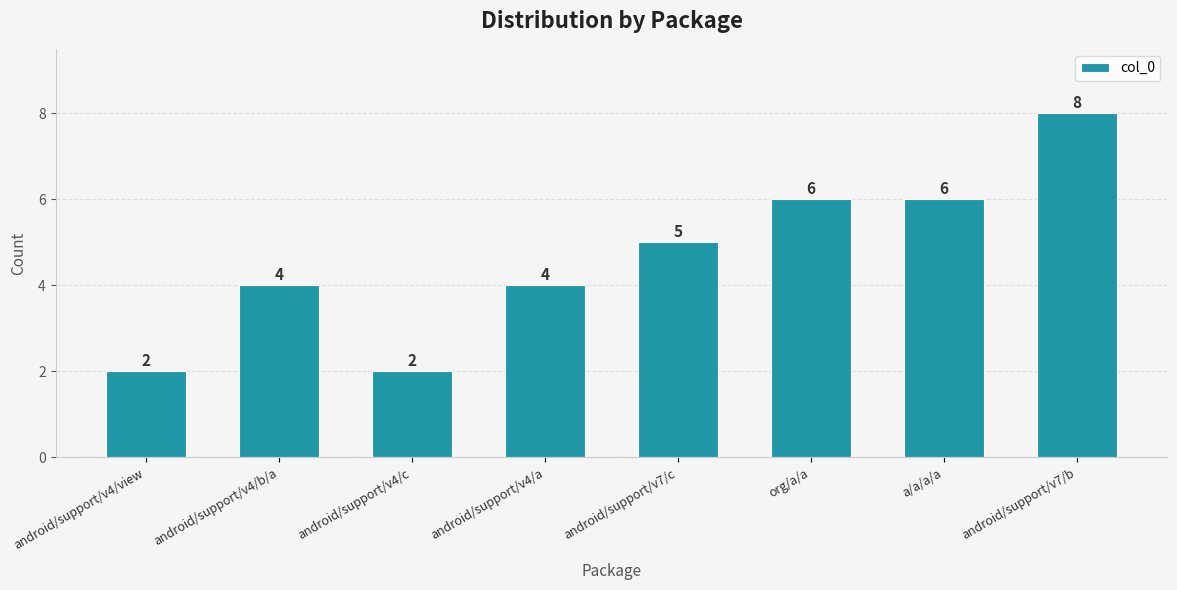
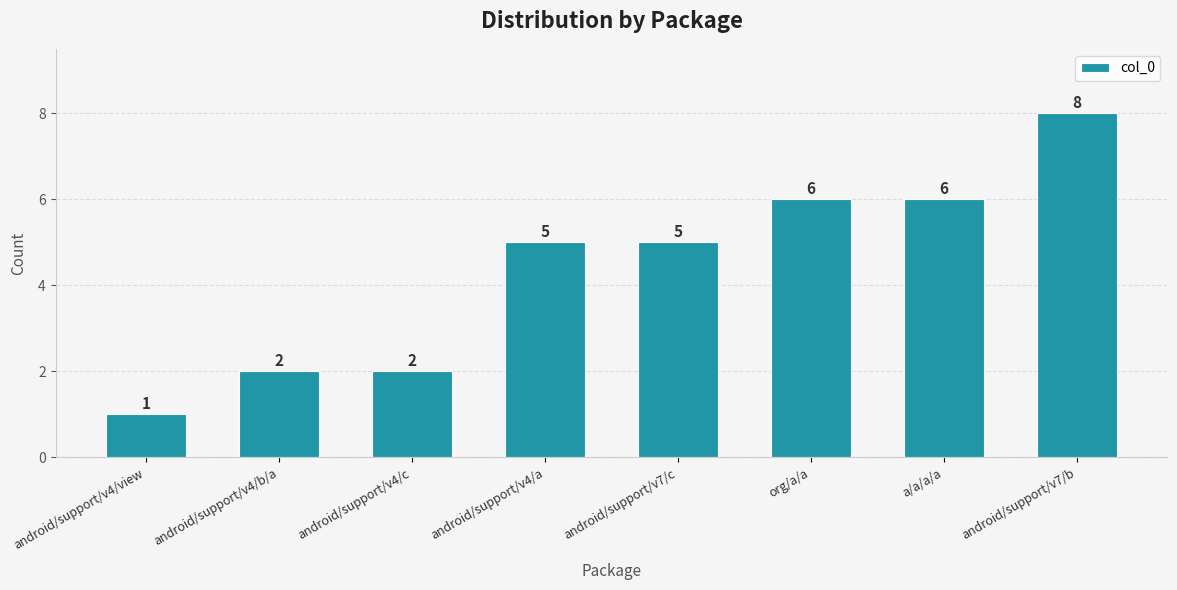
android/support/v4/view: 2 -> 1
android/support/v4/b/a: 4 -> 2
android/support/v4/a: 4 -> 5
